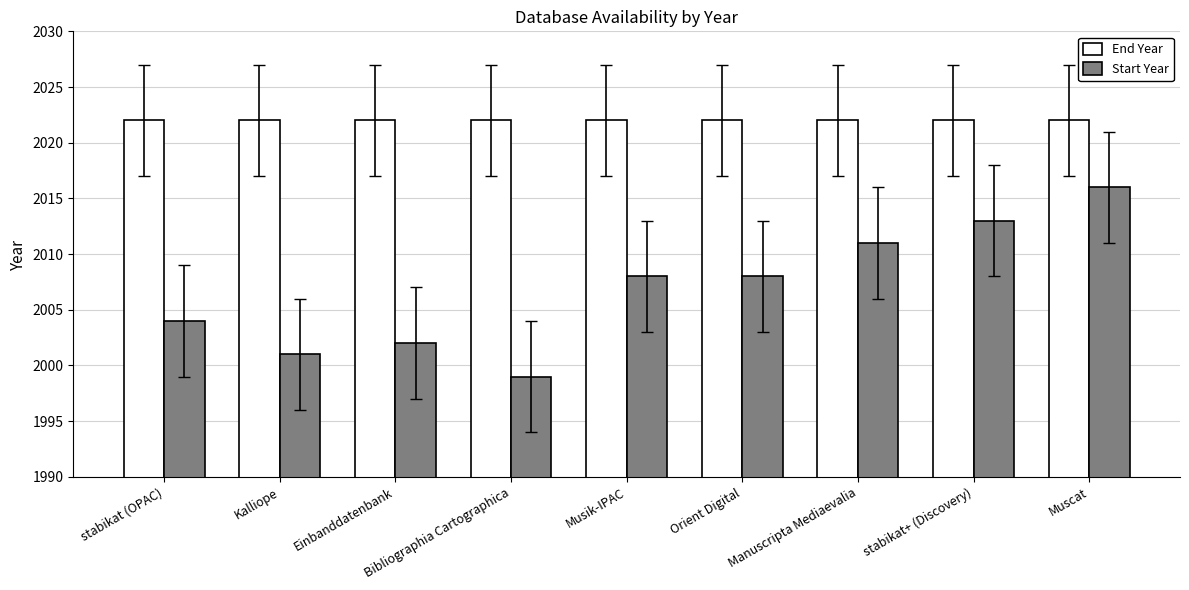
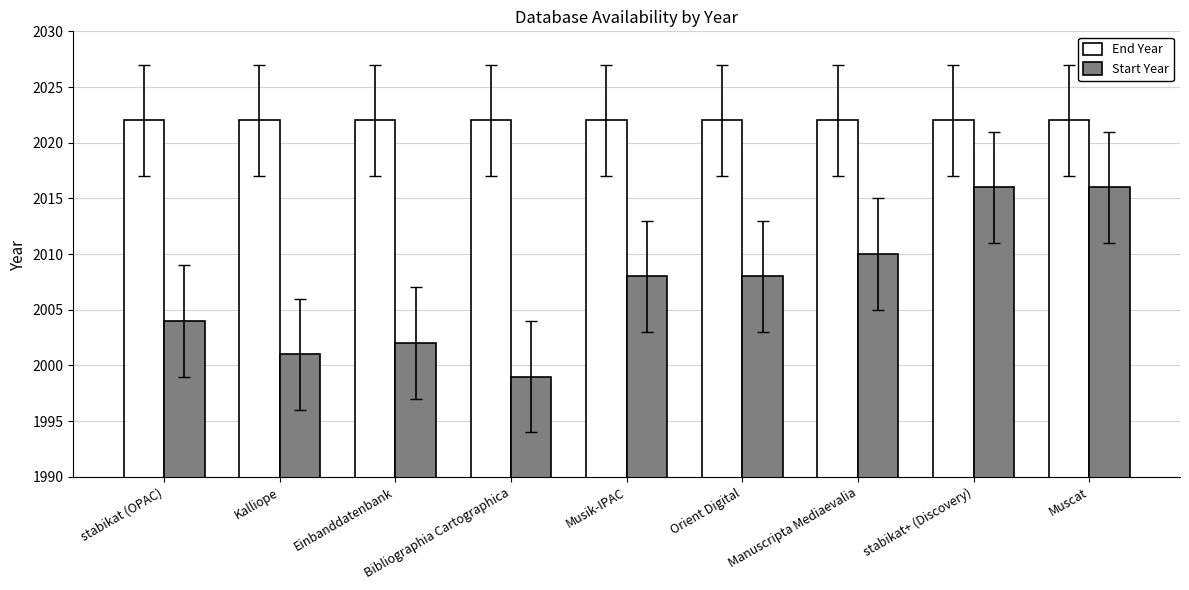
Start Year, Manuscripta Mediaevalia: 2011 -> 2010
Start Year, stabikat+ (Discovery): 2013 -> 2016
